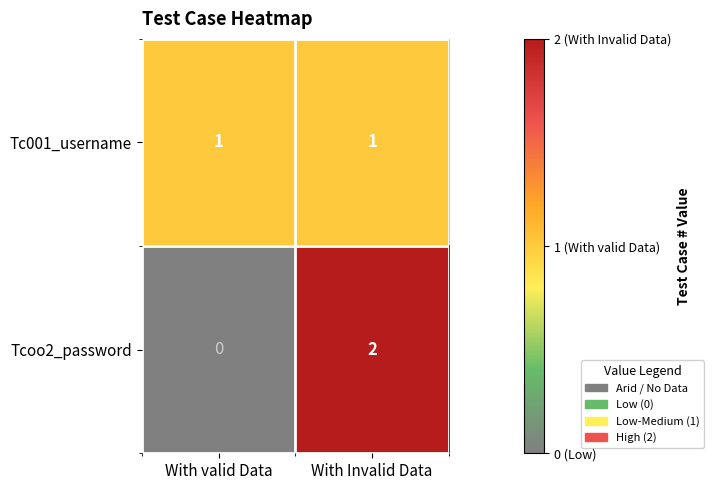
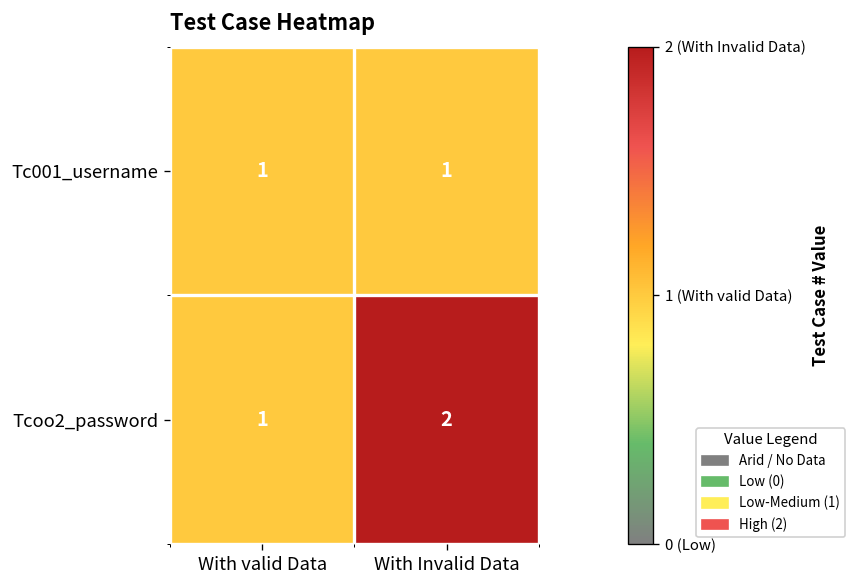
Tcoo2_password, With valid Data: 0 -> 1
